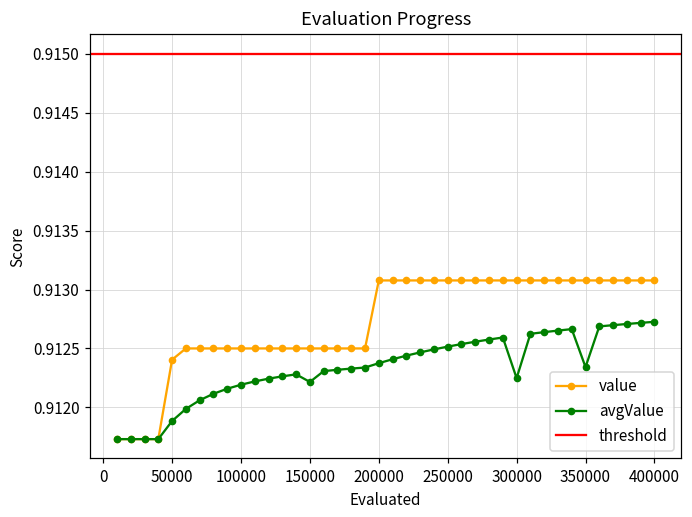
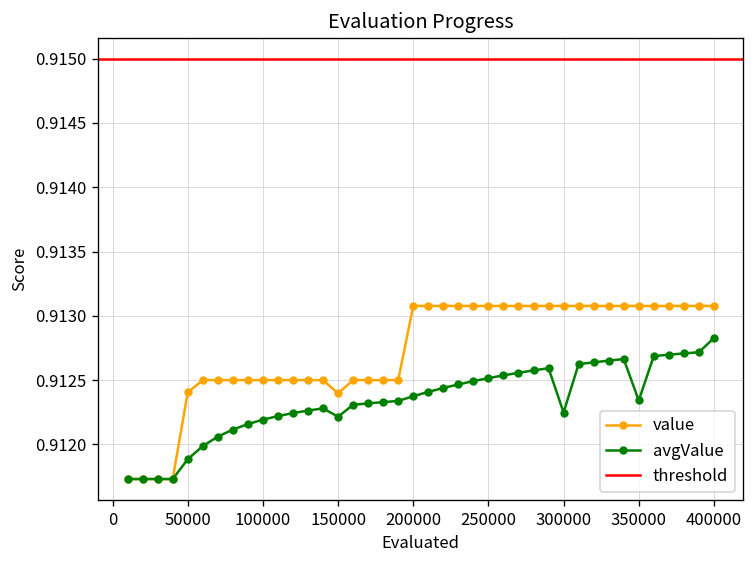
value, 150000: 0.91250 -> 0.91240
avgValue, 400000: 0.91273 -> 0.91283
